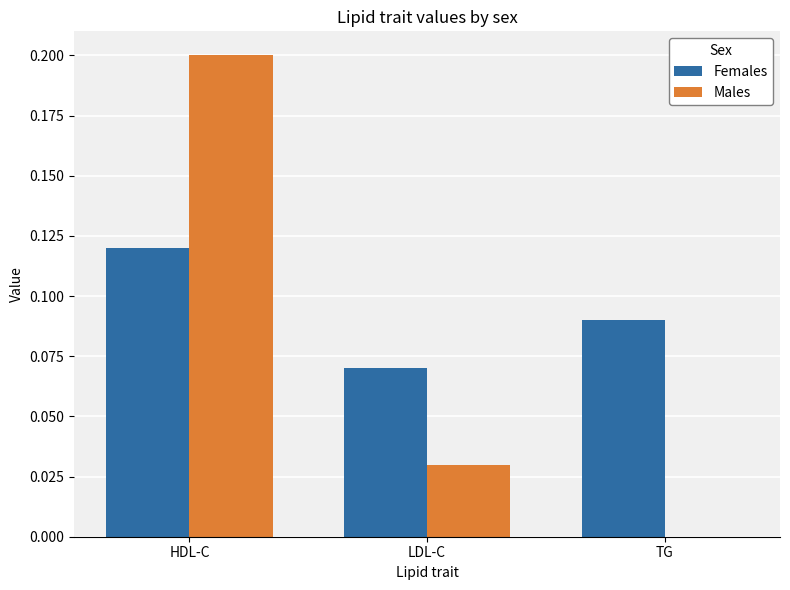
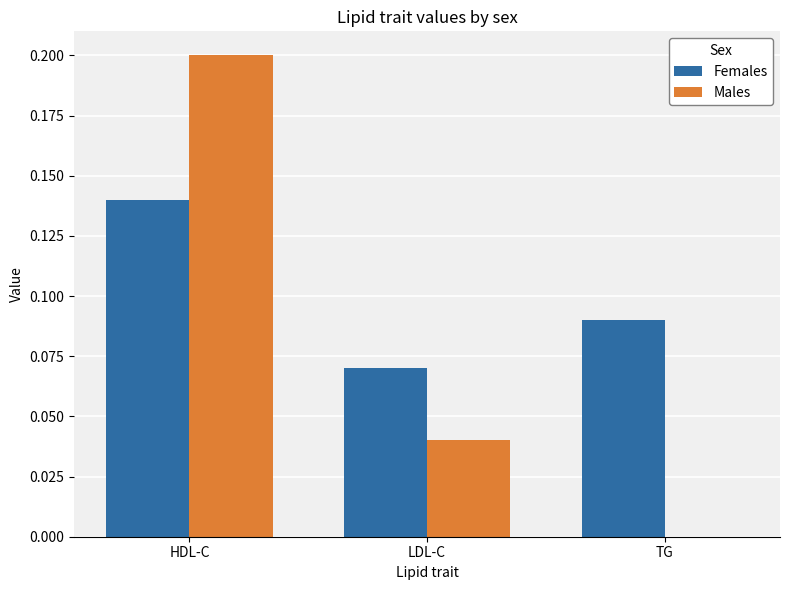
Females, HDL-C: 0.12 -> 0.14
Males, LDL-C: 0.03 -> 0.04
